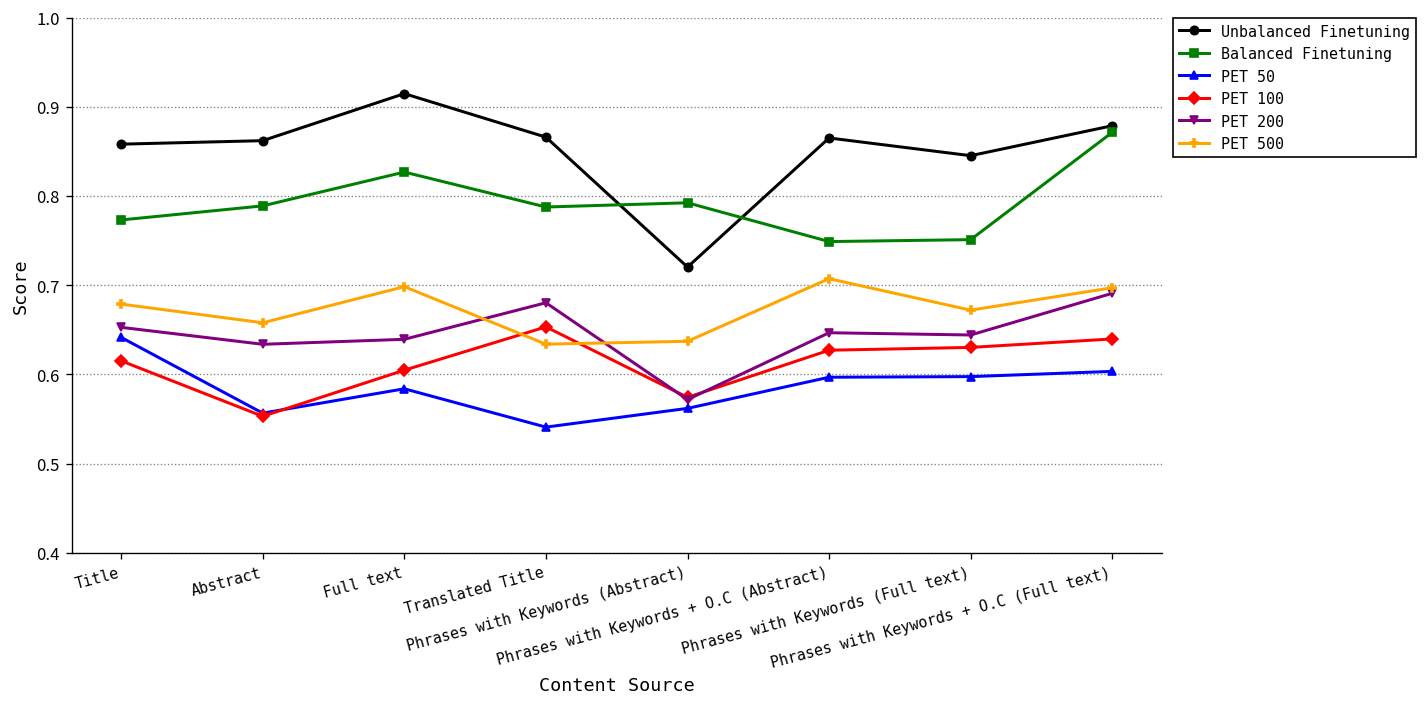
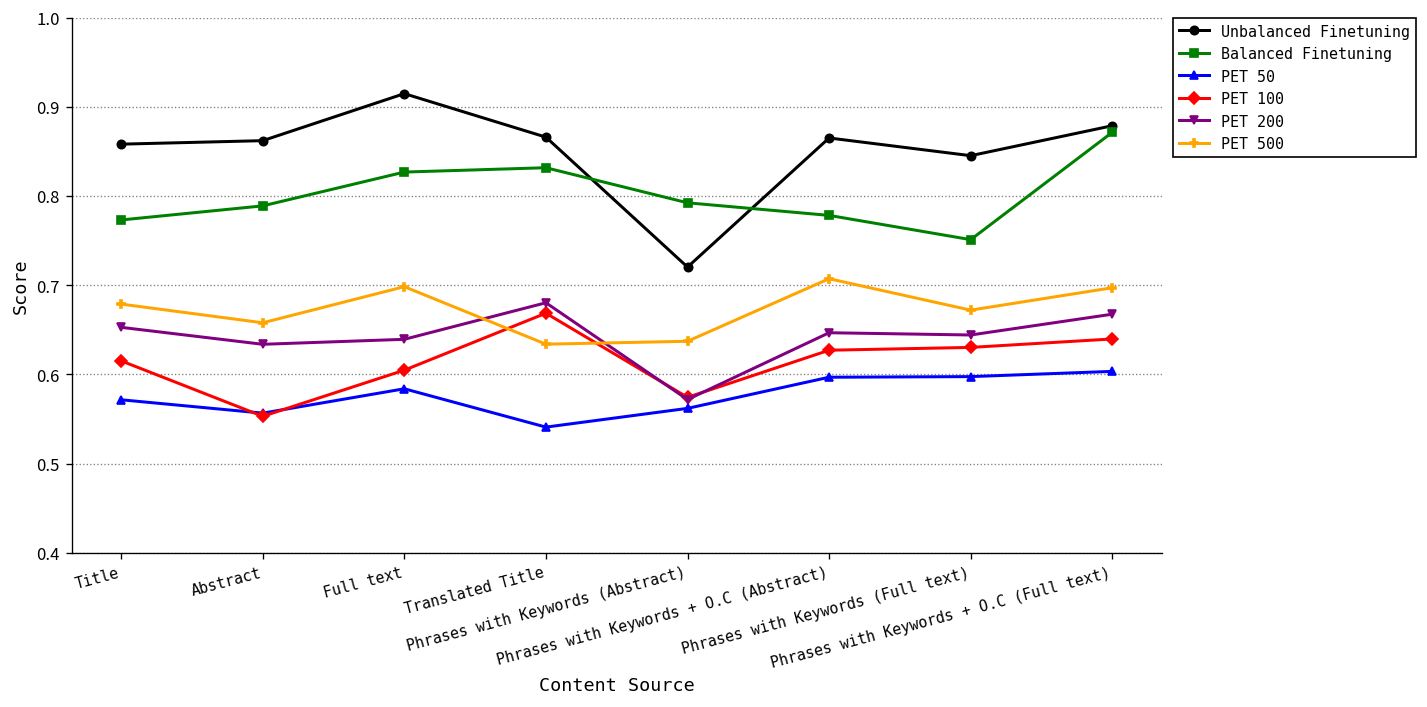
PET 50, Title: 0.64 -> 0.57
Balanced Finetuning, Translated Title: 0.79 -> 0.83
PET 100, Translated Title: 0.65 -> 0.67
Balanced Finetuning, Phrases with Keywords + O.C (Abstract): 0.75 -> 0.78
PET 200, Phrases with Keywords + O.C (Full text): 0.69 -> 0.67
